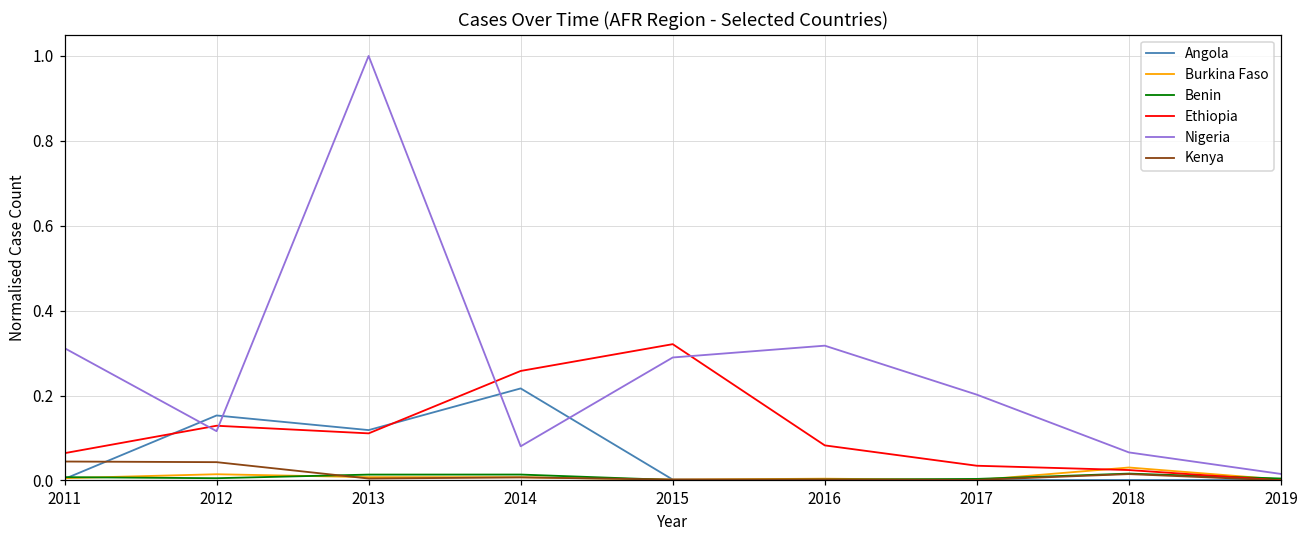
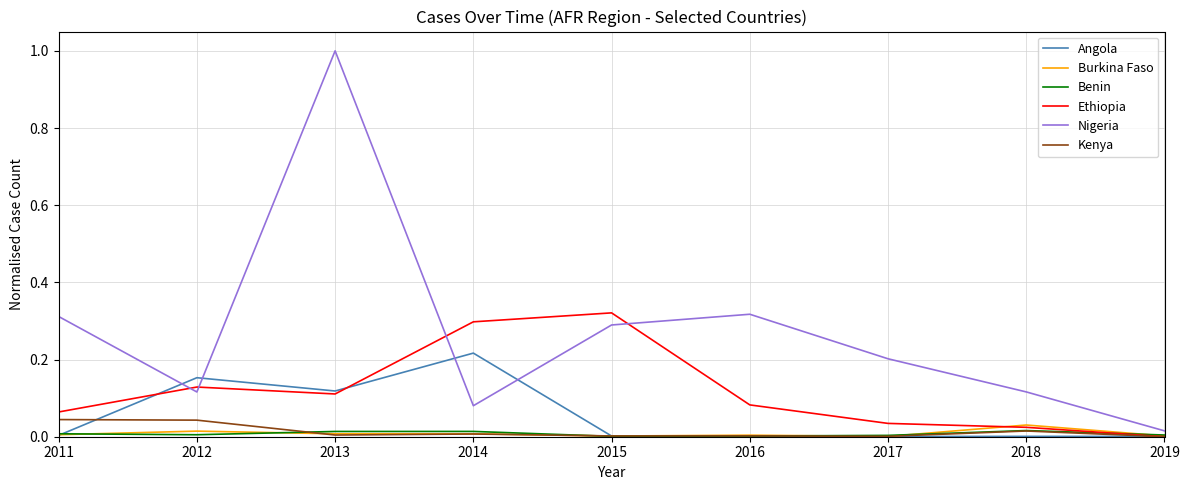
Ethiopia, 2014: 0.26 -> 0.30
Nigeria, 2018: 0.07 -> 0.12
